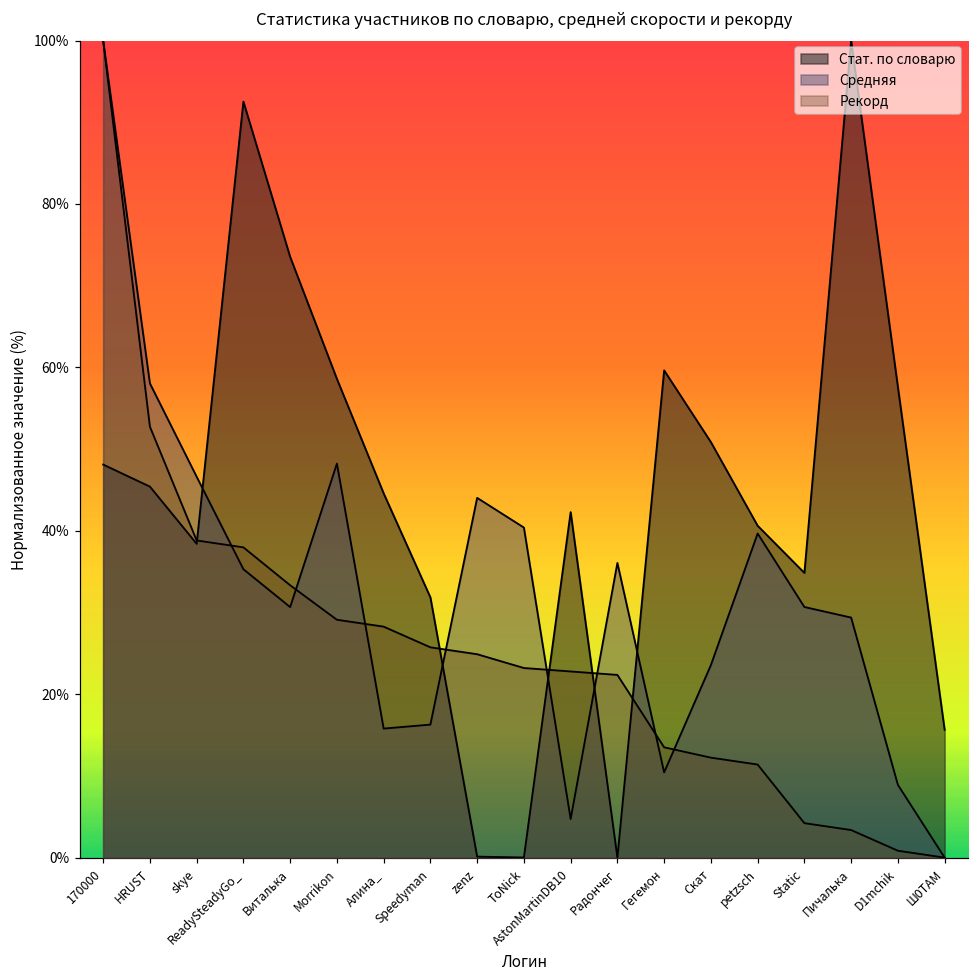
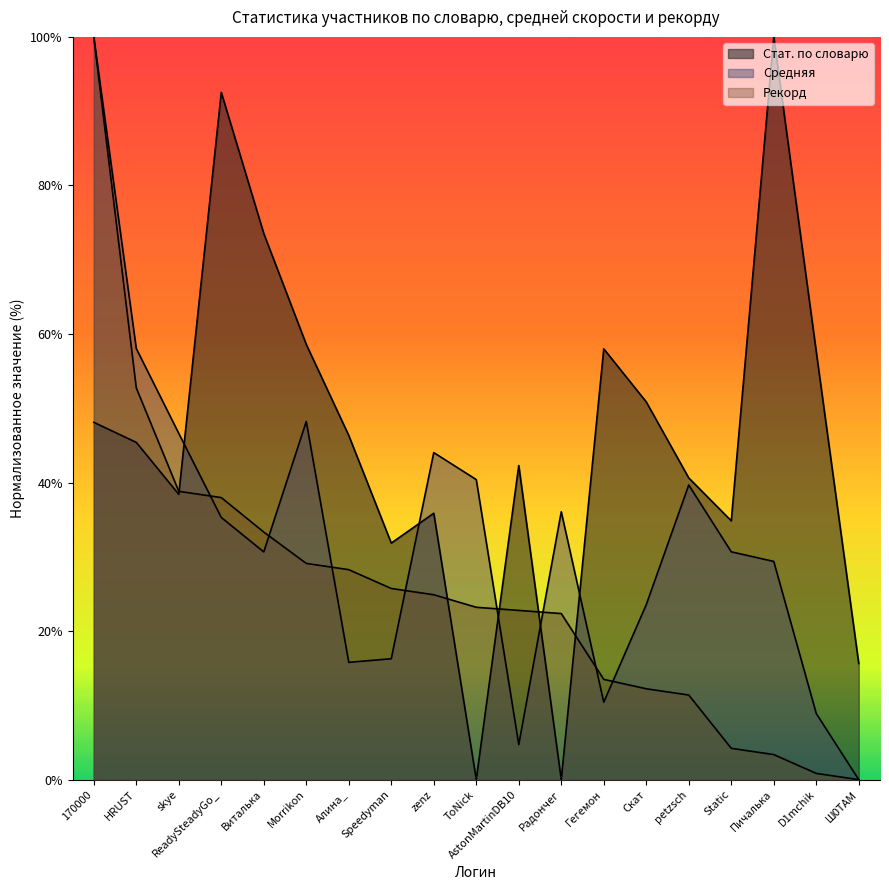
Стат. по словарю, Алина_: 45% -> 46%
Стат. по словарю, zenz: 0% -> 36%
Стат. по словарю, Гегемон: 60% -> 58%
